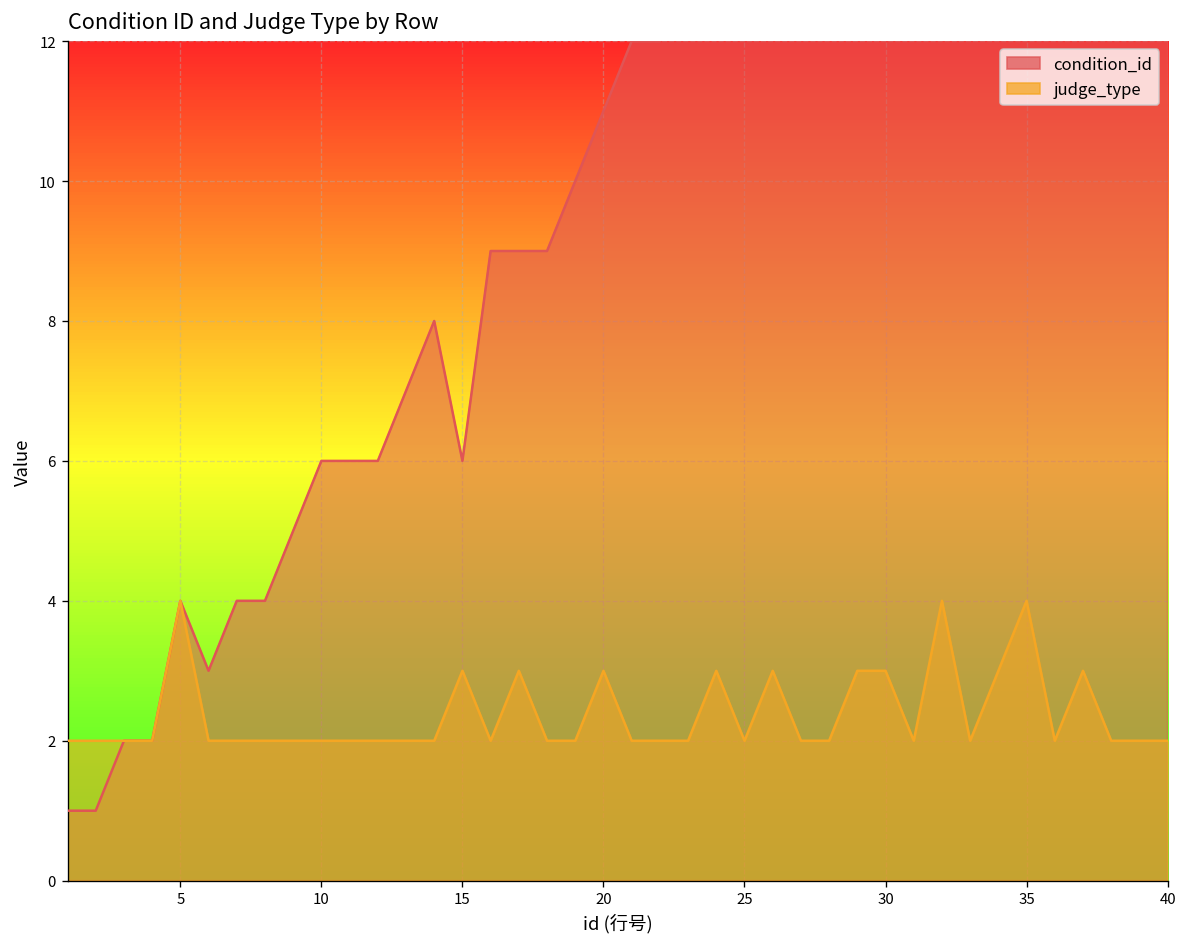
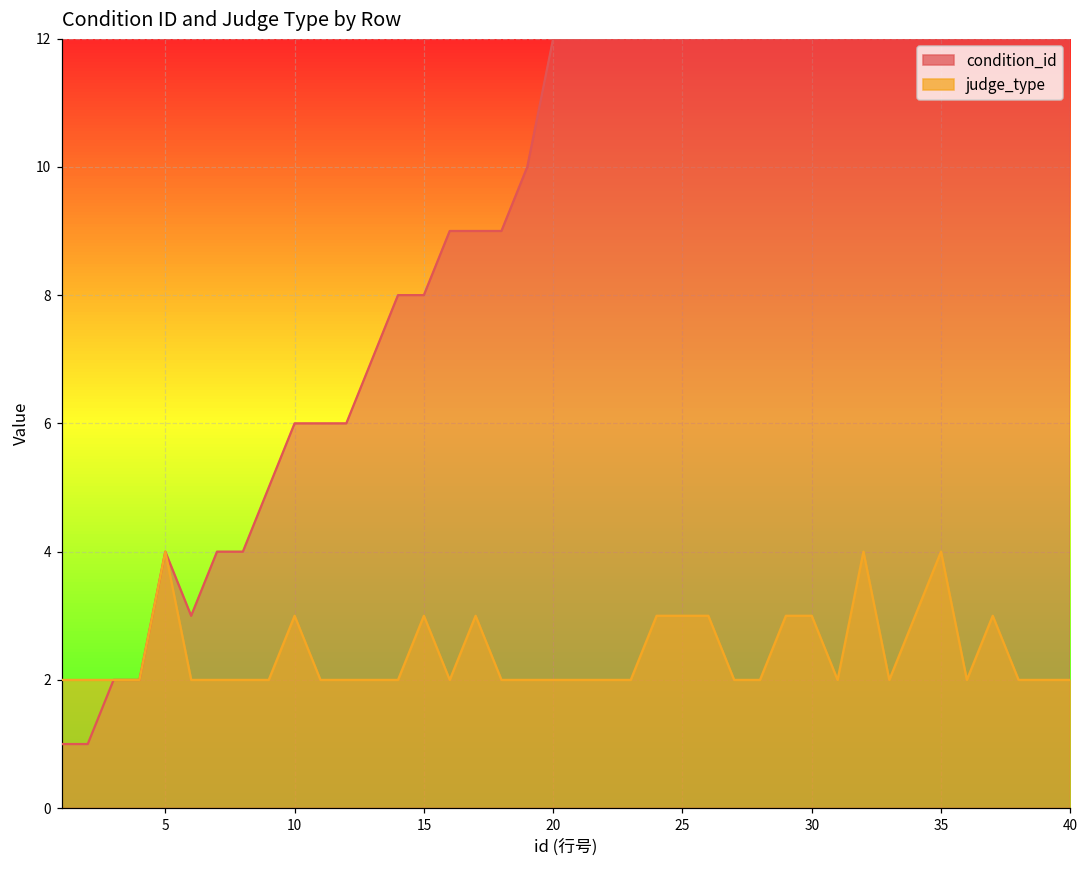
judge_type, 10: 2 -> 3
condition_id, 15: 6 -> 8
condition_id, 20: 11 -> 12
judge_type, 20: 3 -> 2
judge_type, 25: 2 -> 3
